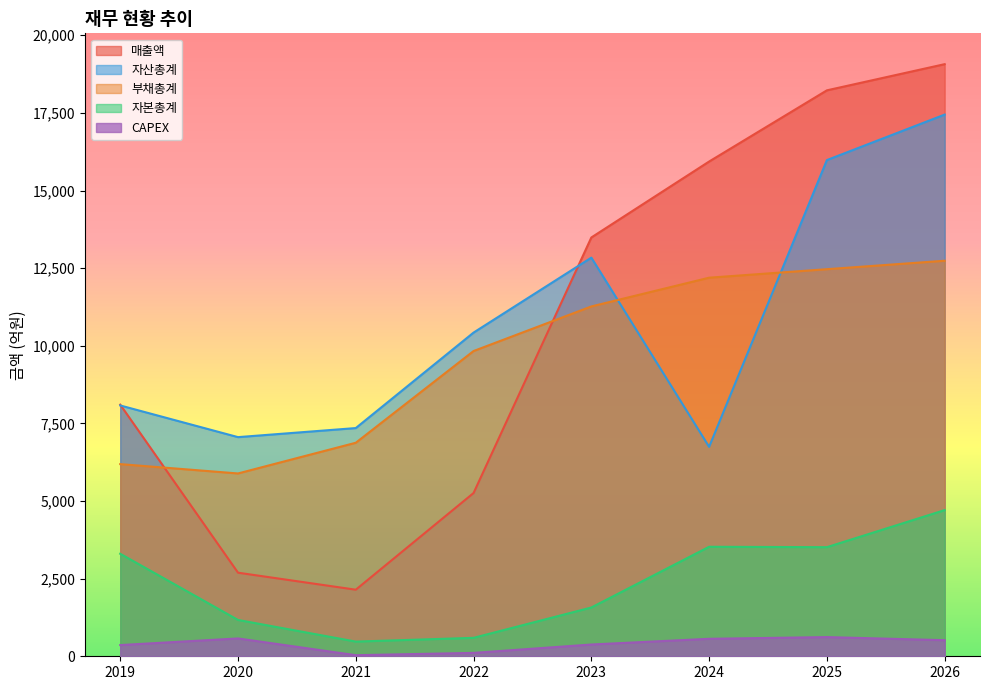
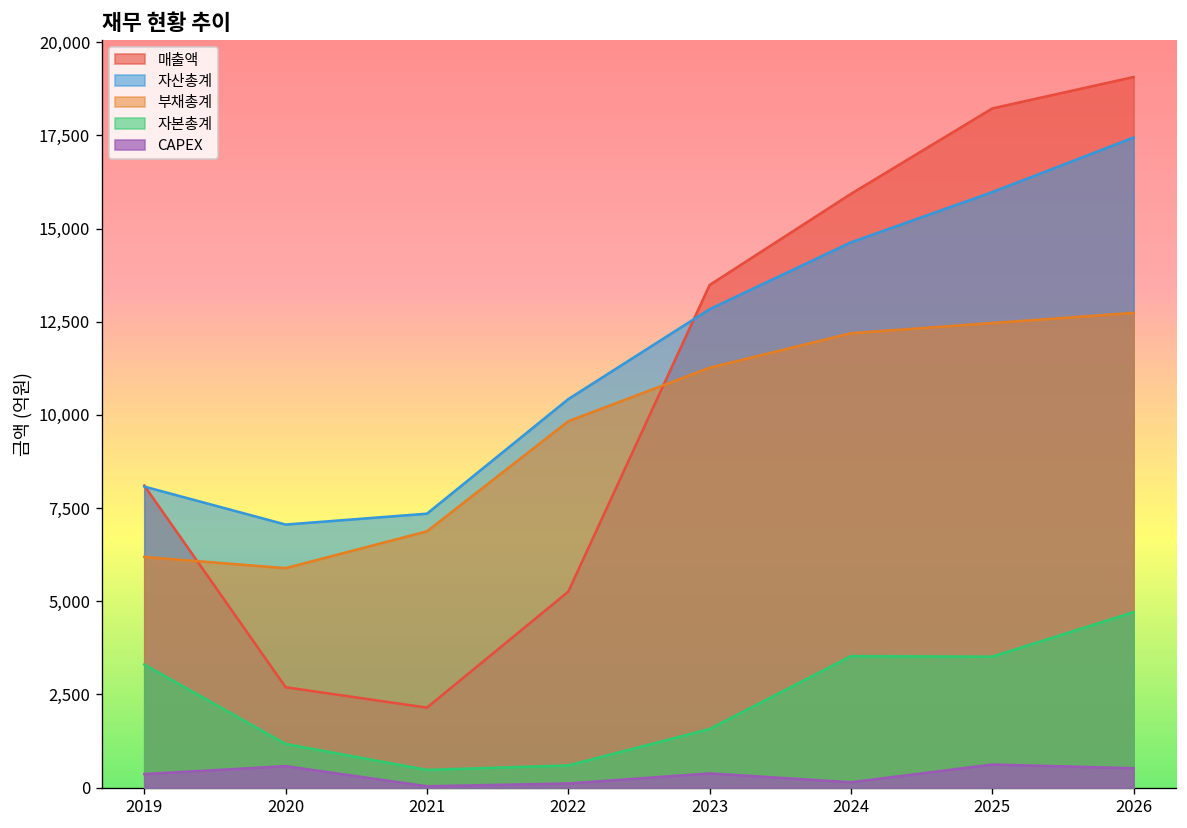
자산총계, 2024: 6,700 -> 14,600
CAPEX, 2024: 600 -> 100
